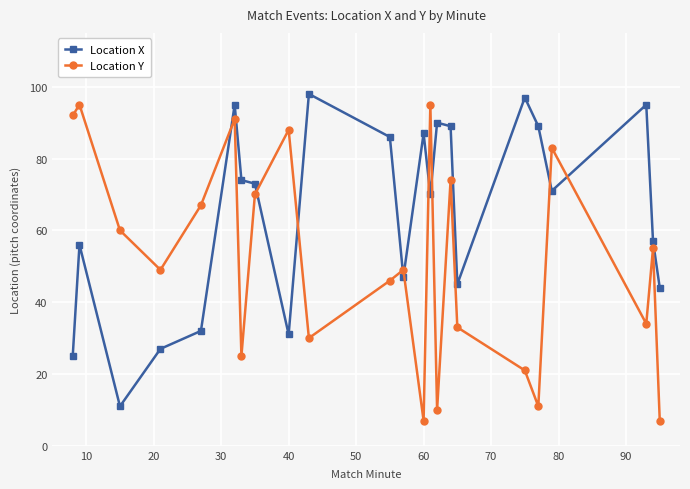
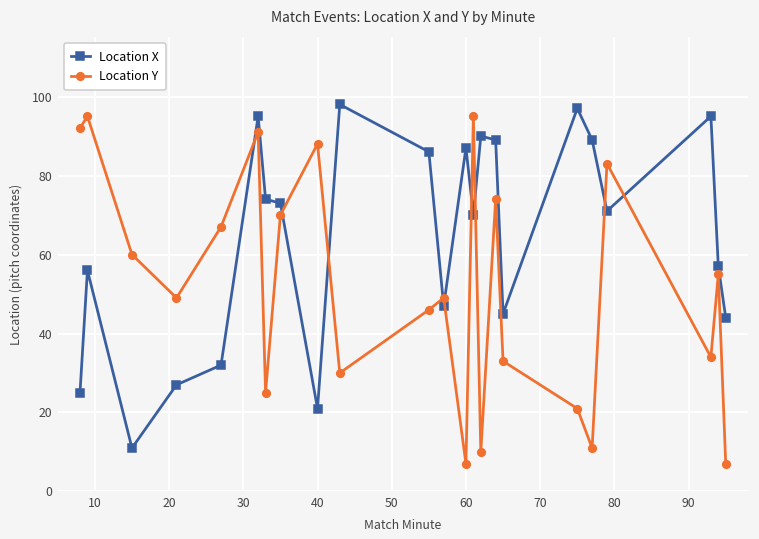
Location X, 40: 31 -> 21
